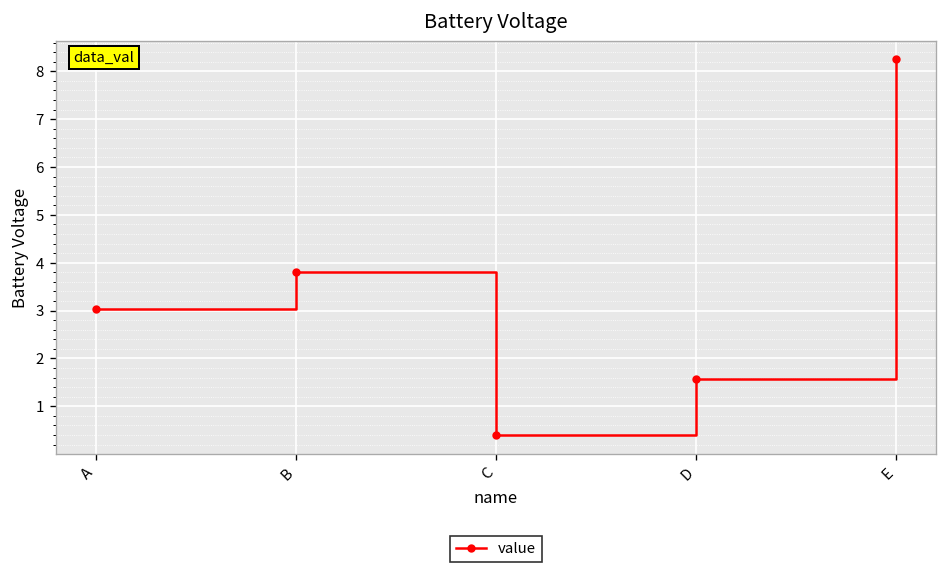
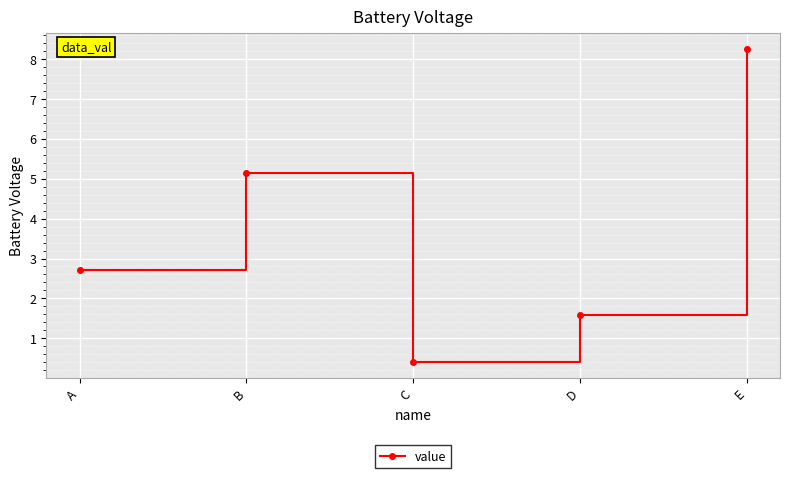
A: 3.0 -> 2.7
B: 3.8 -> 5.1
